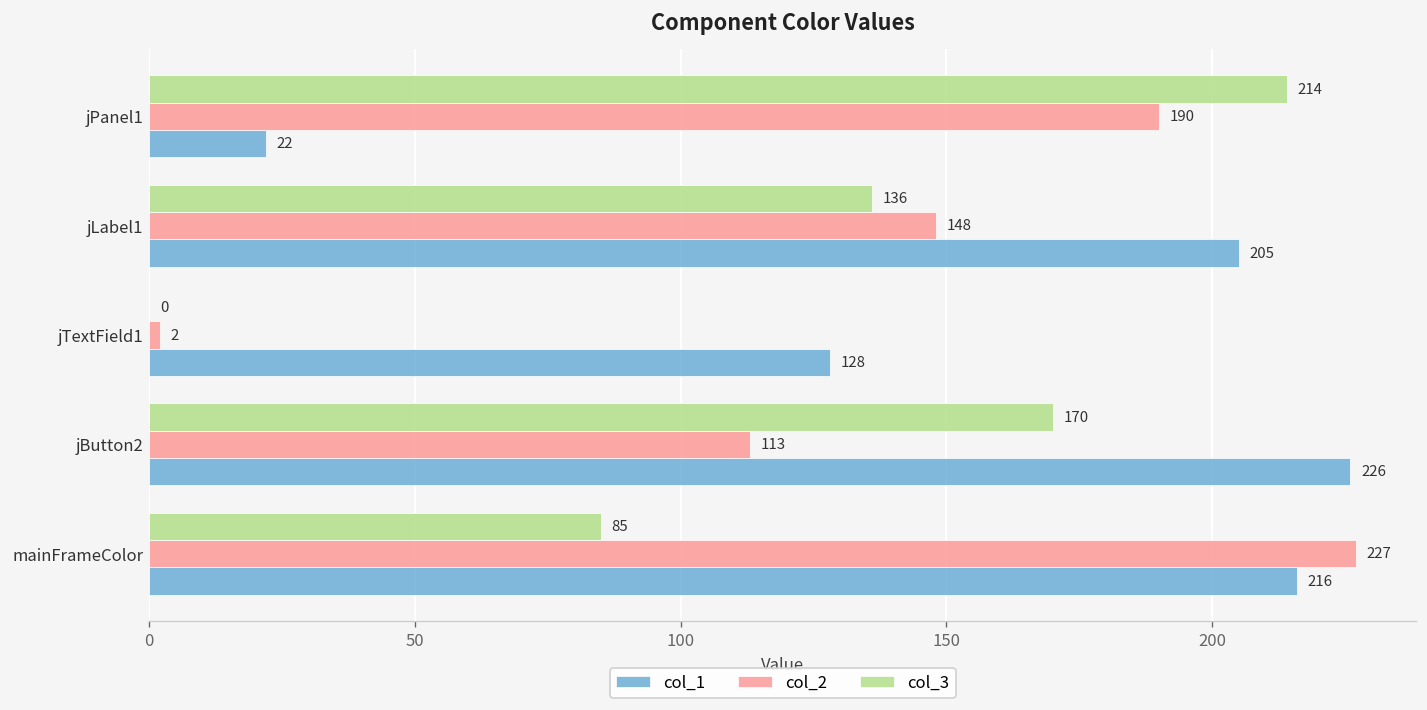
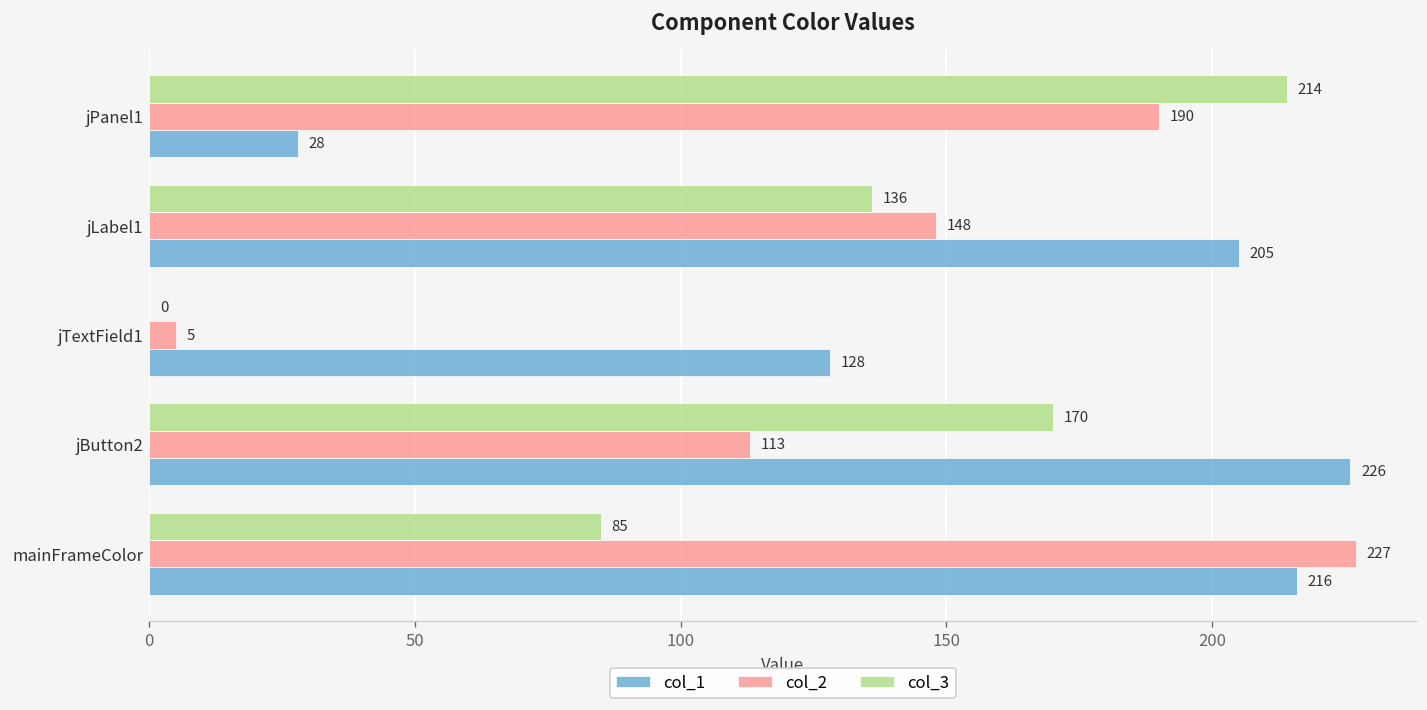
col_1, jPanel1: 22 -> 28
col_2, jTextField1: 2 -> 5
